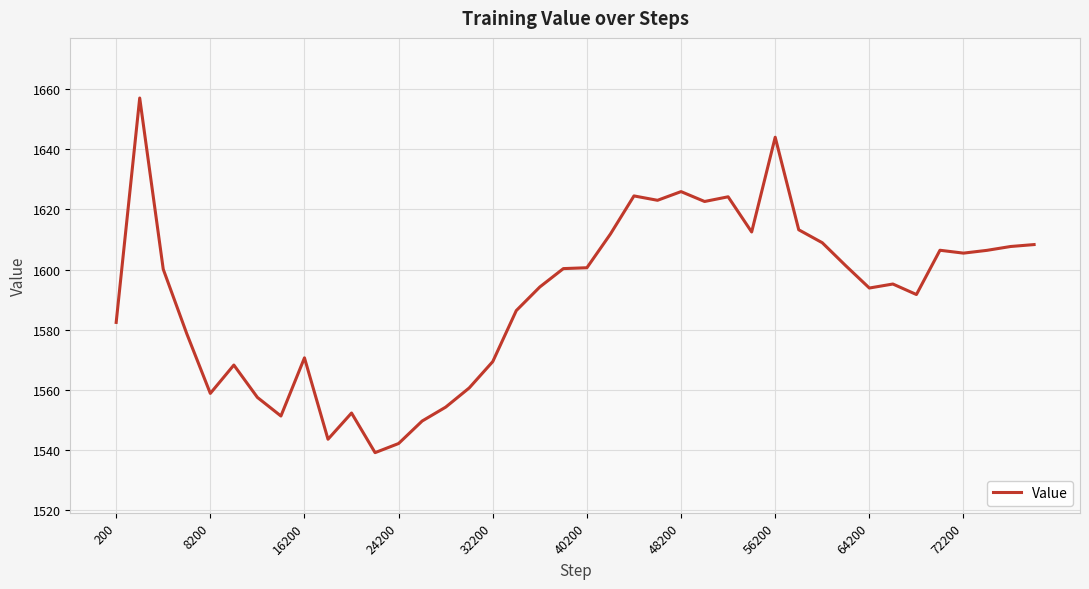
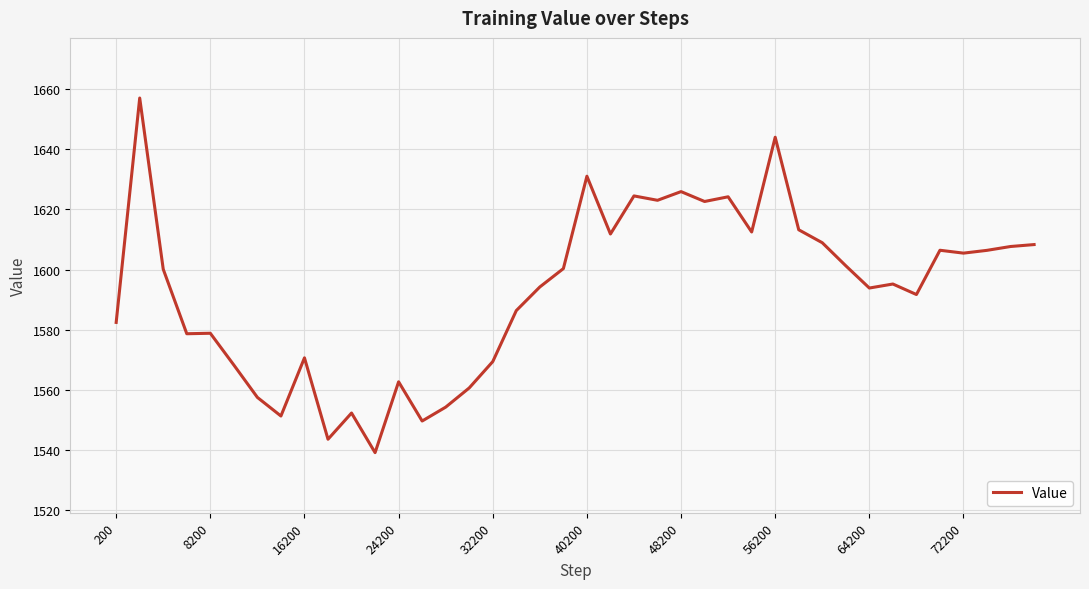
8200: 1559 -> 1579
24200: 1542 -> 1563
40200: 1601 -> 1631
